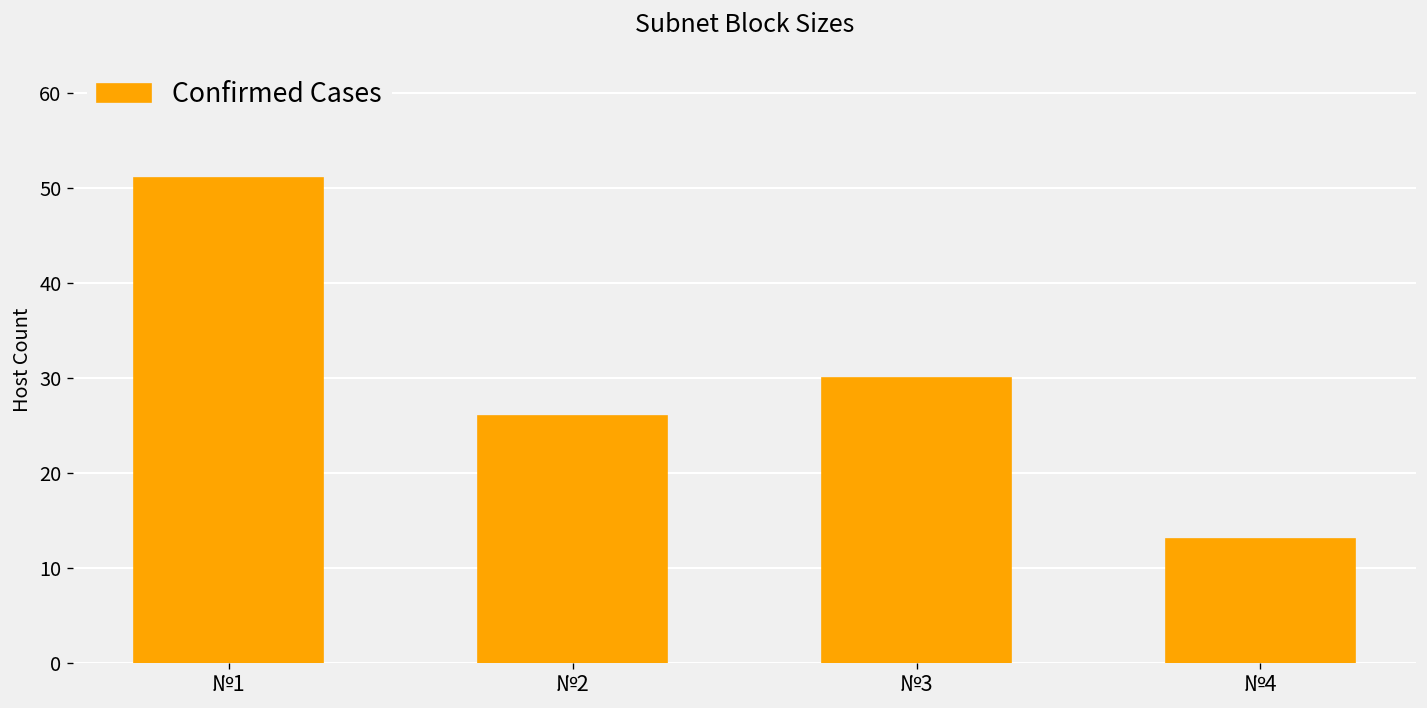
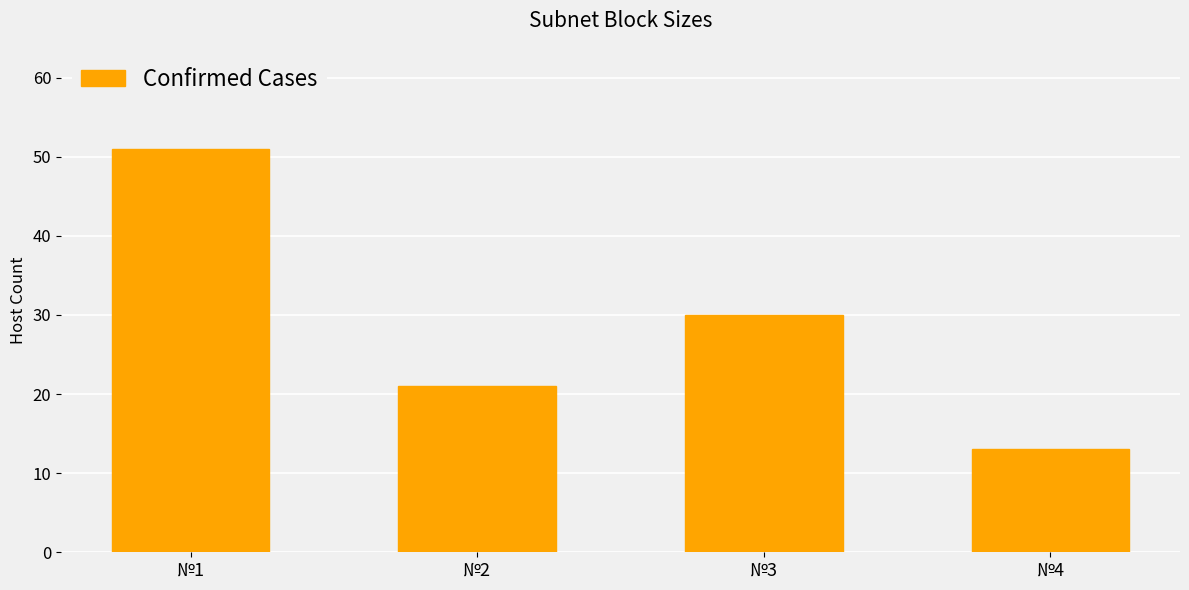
№2: 26 -> 21
